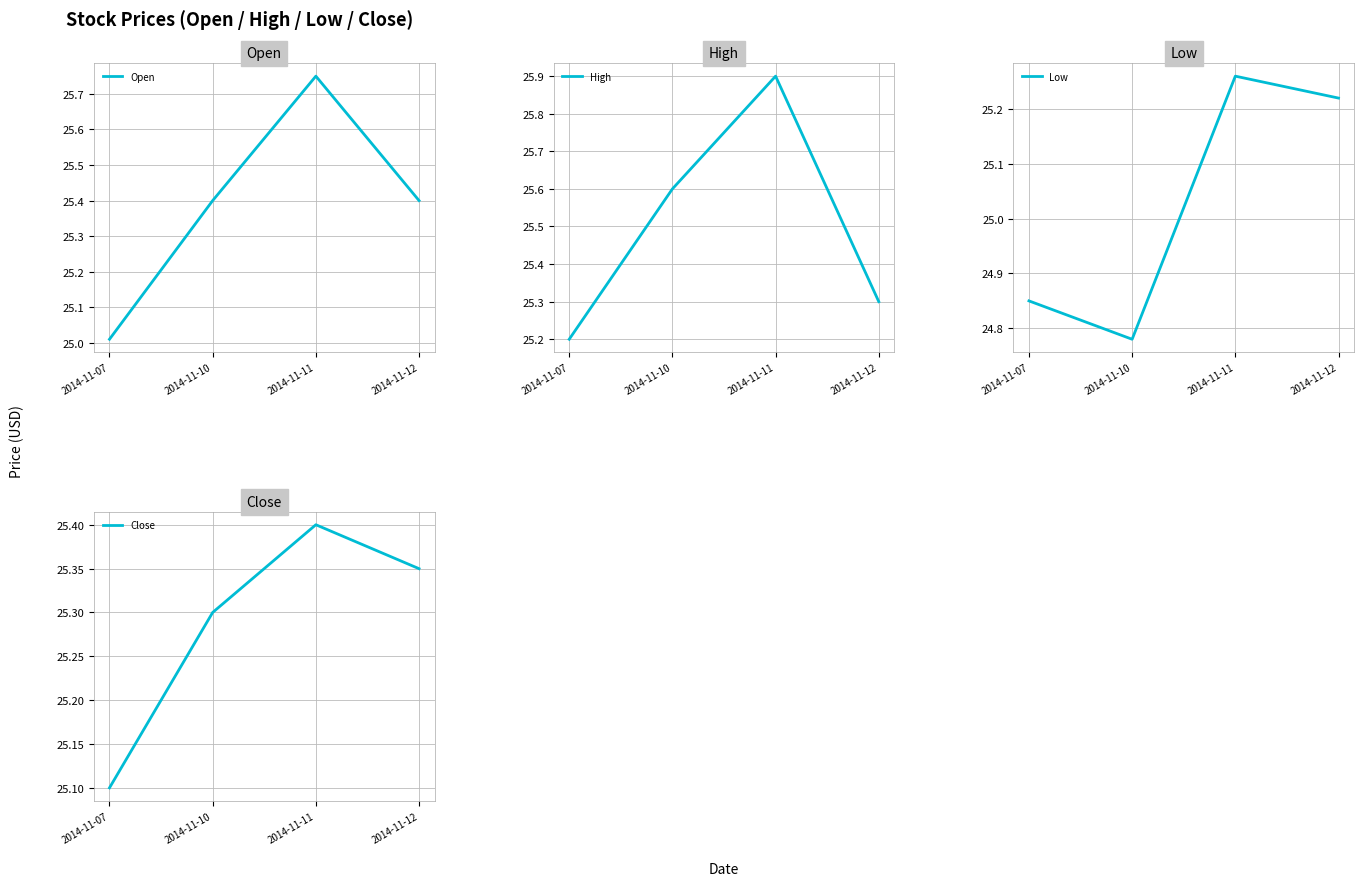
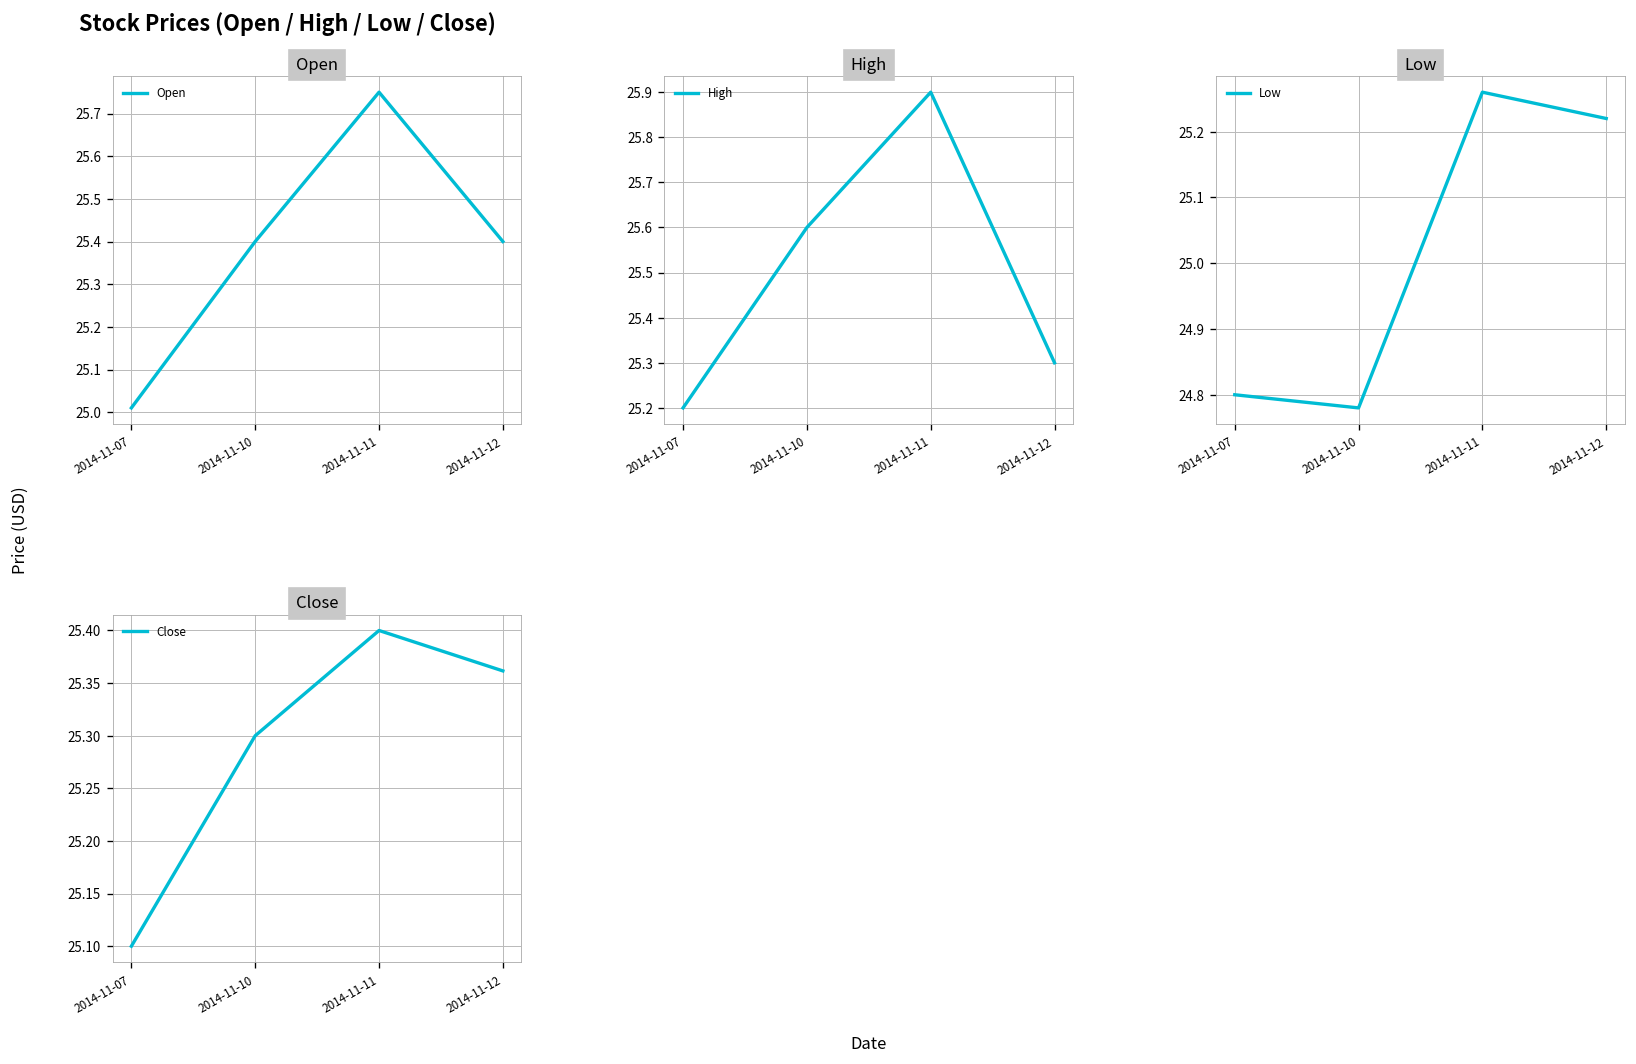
Low, 2014-11-07: 24.85 -> 24.80
Close, 2014-11-12: 25.35 -> 25.36
